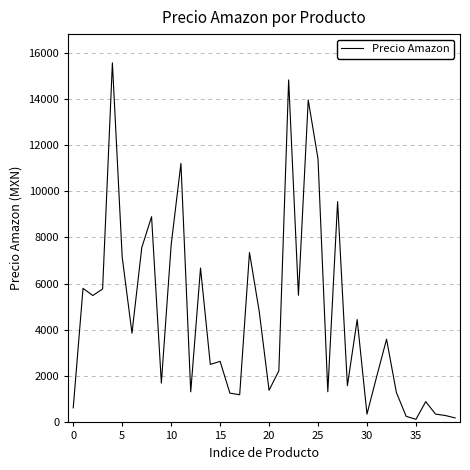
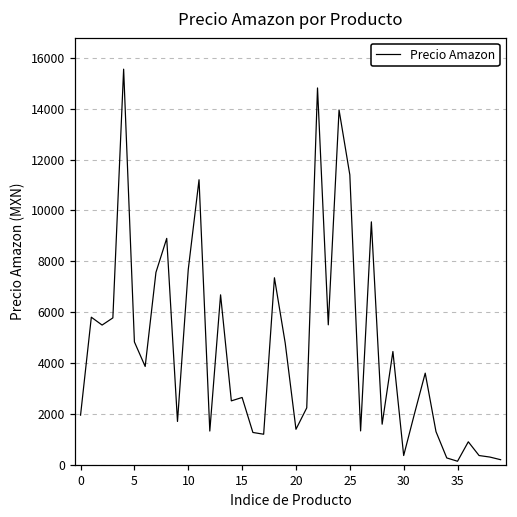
0: 600 -> 1900
5: 7200 -> 4800
